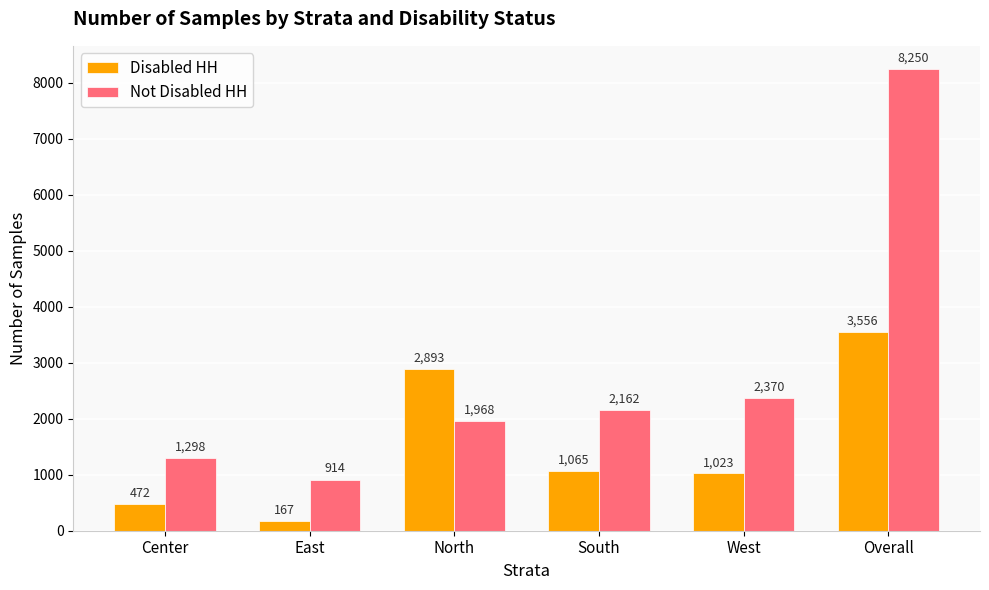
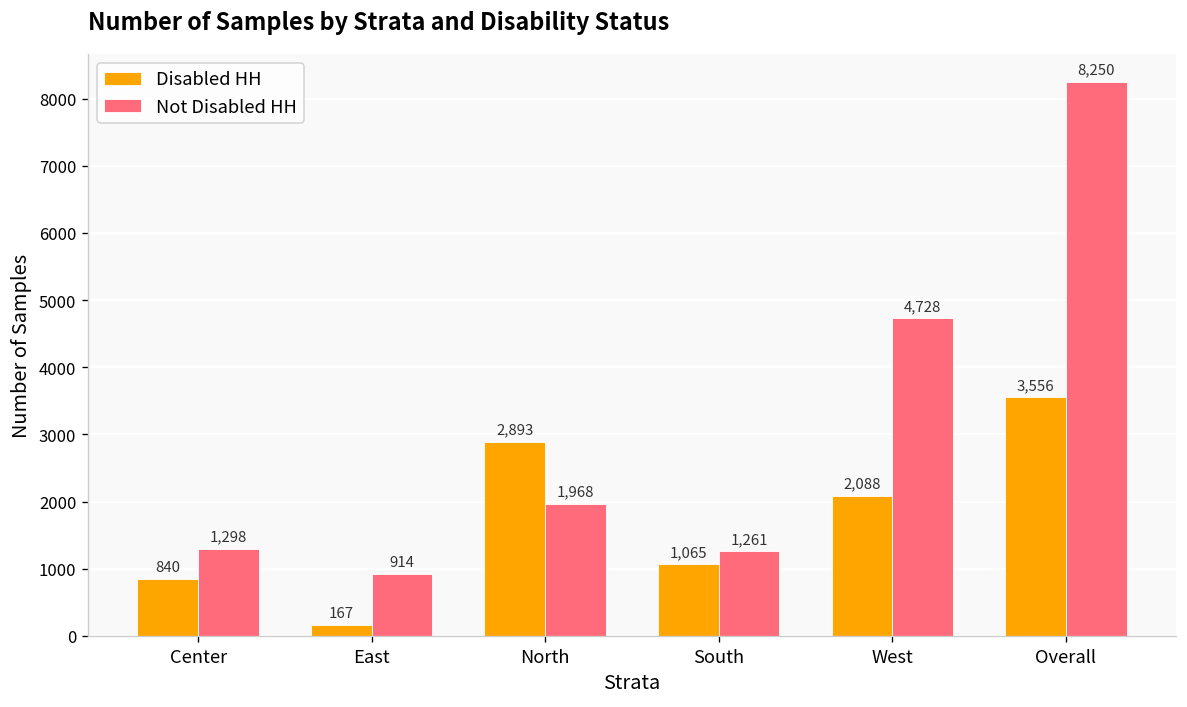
Disabled HH, Center: 472 -> 840
Not Disabled HH, South: 2,162 -> 1,261
Disabled HH, West: 1,023 -> 2,088
Not Disabled HH, West: 2,370 -> 4,728
